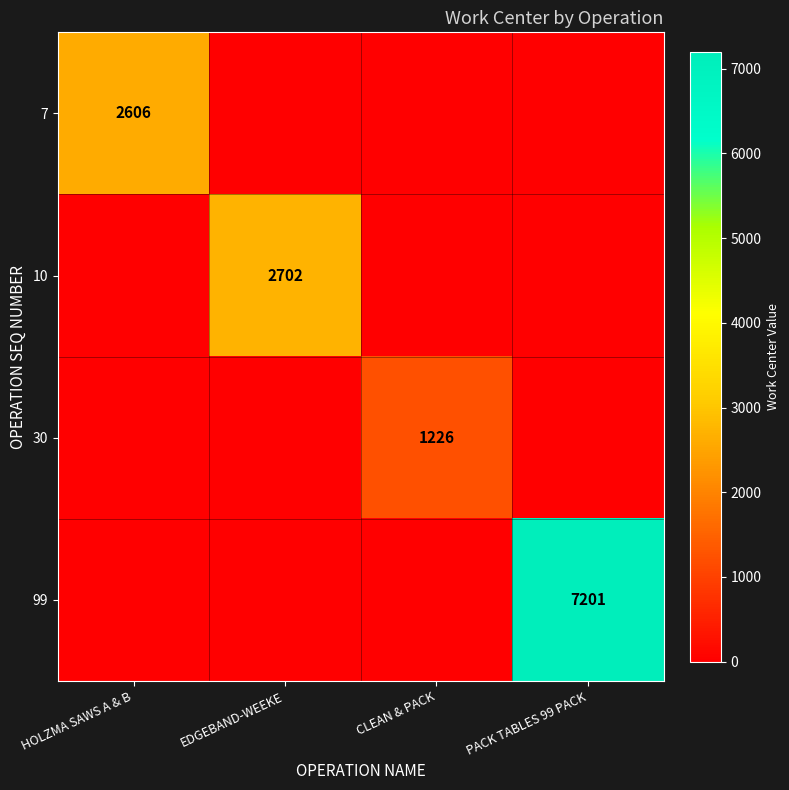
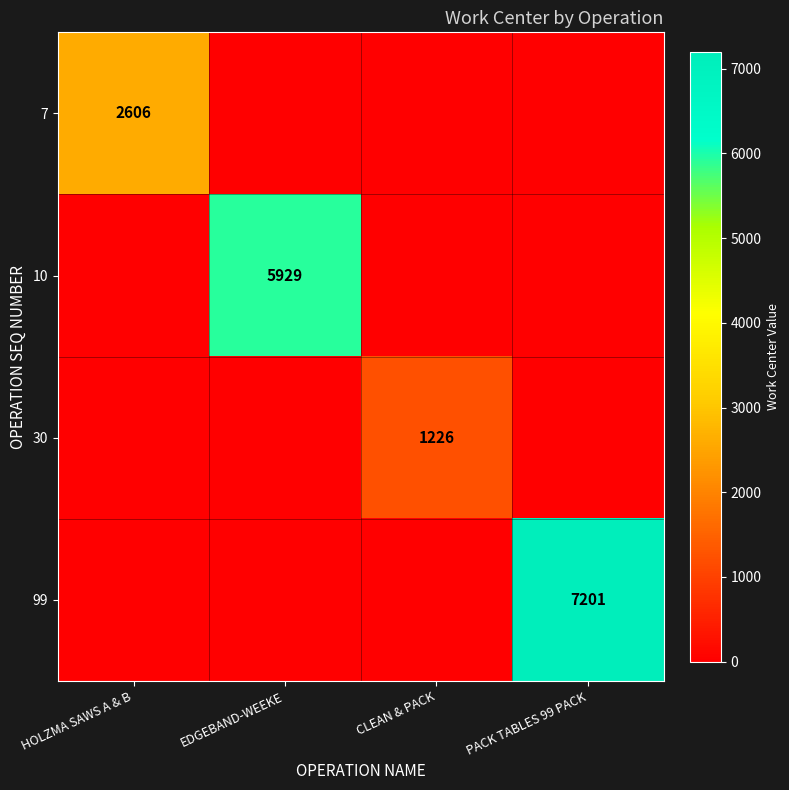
10, EDGEBAND-WEEKE: 2702 -> 5929
